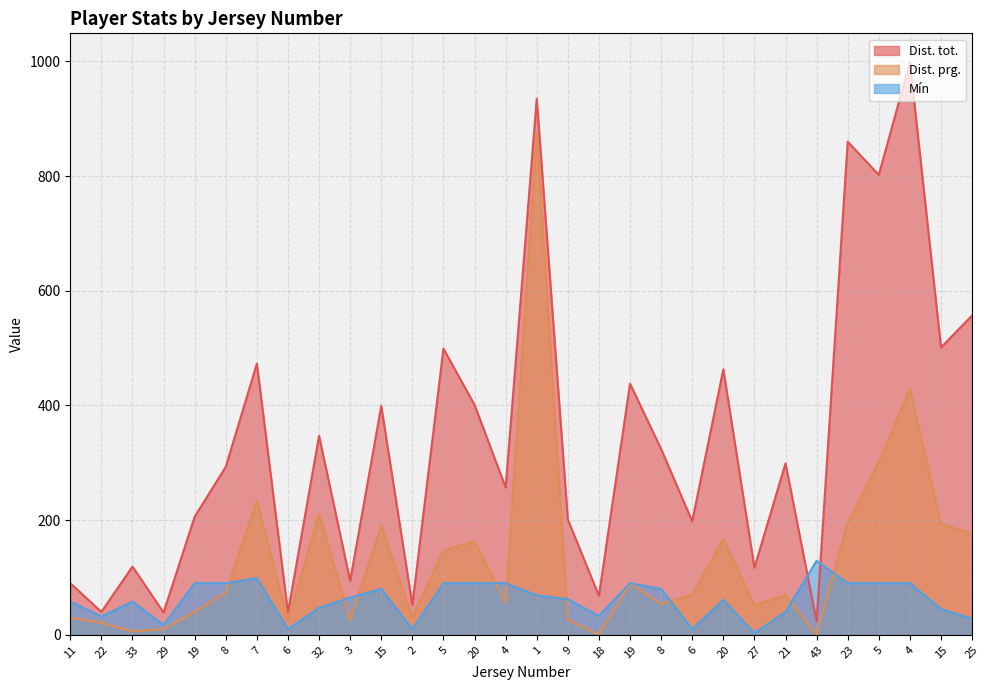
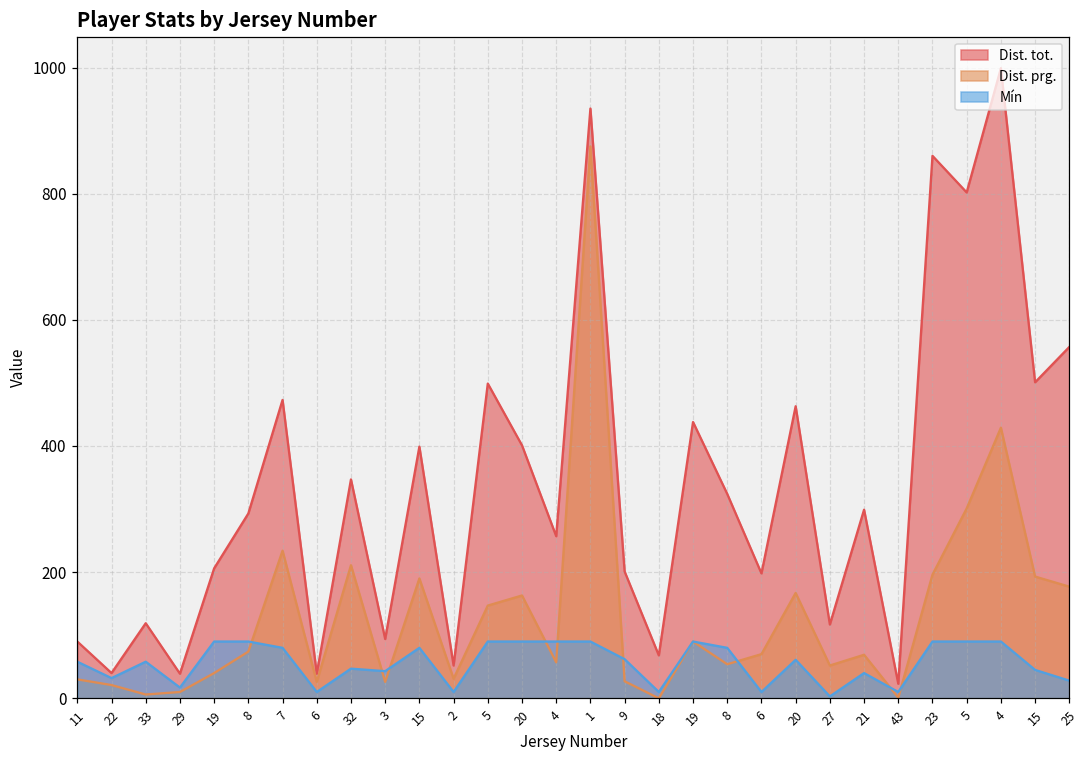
Mín, 7: 100 -> 80
Mín, 3: 70 -> 40
Mín, 1: 70 -> 90
Mín, 18: 30 -> 10
Mín, 43: 130 -> 10
